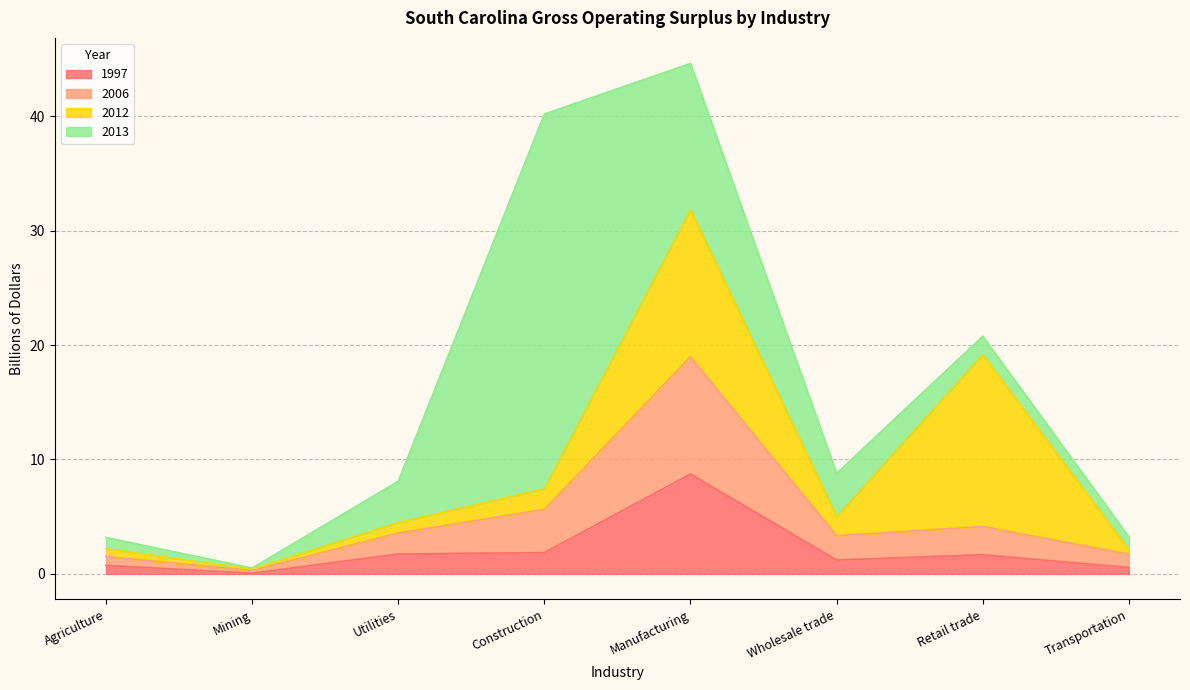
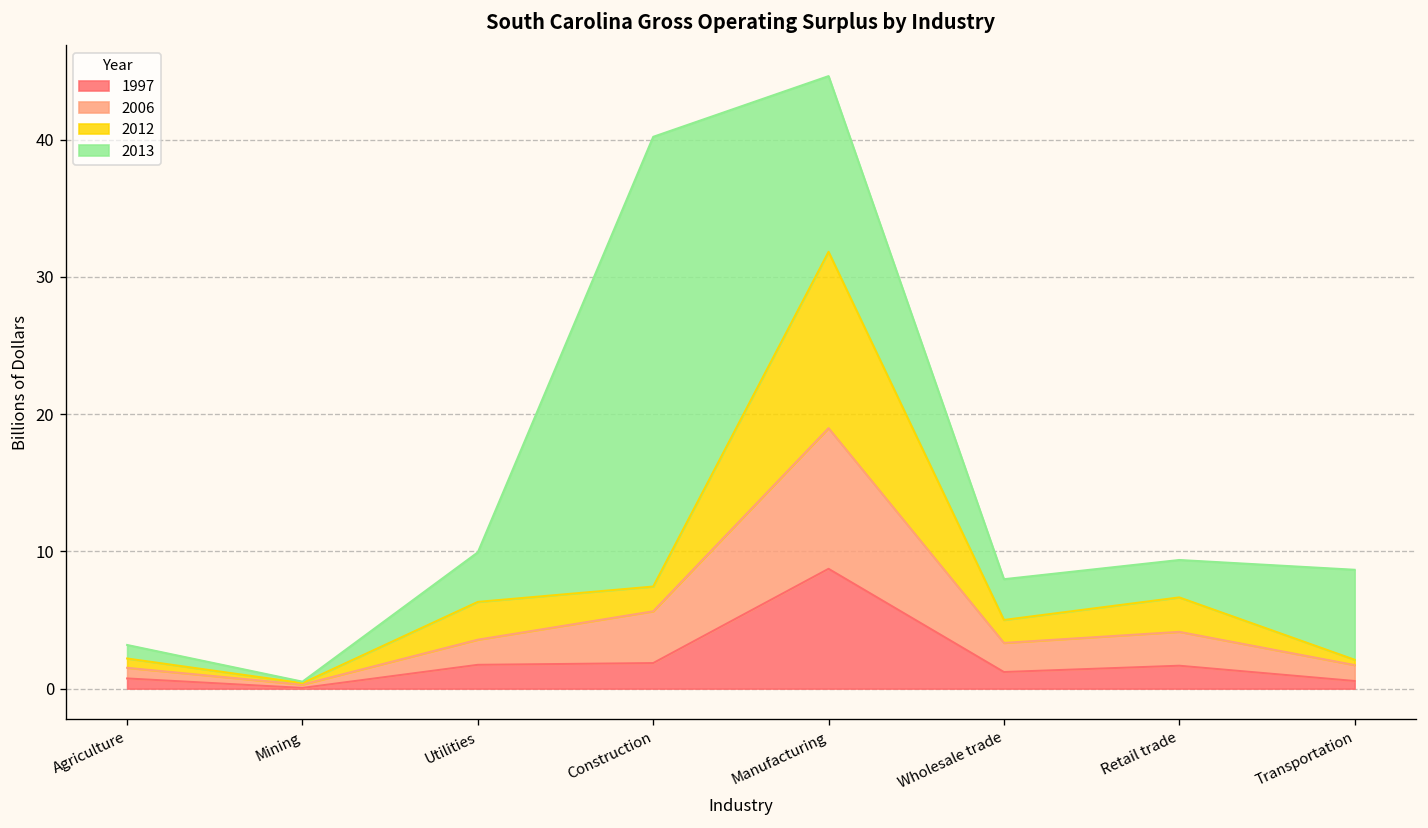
2012, Utilities: 0.9 -> 2.8
2013, Wholesale trade: 3.8 -> 3.0
2012, Retail trade: 15.0 -> 2.5
2013, Retail trade: 1.6 -> 2.7
2013, Transportation: 1.1 -> 6.6
